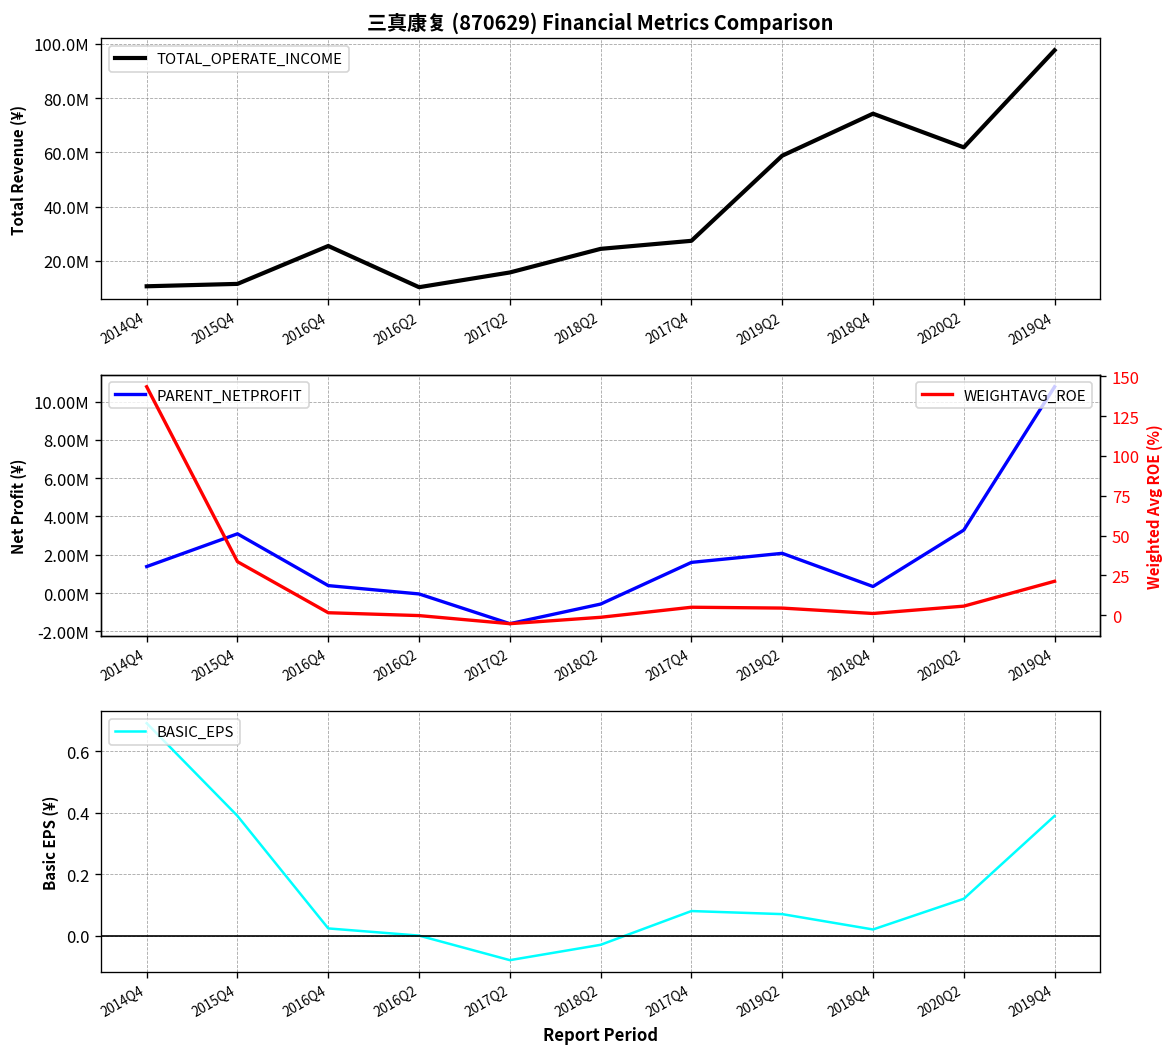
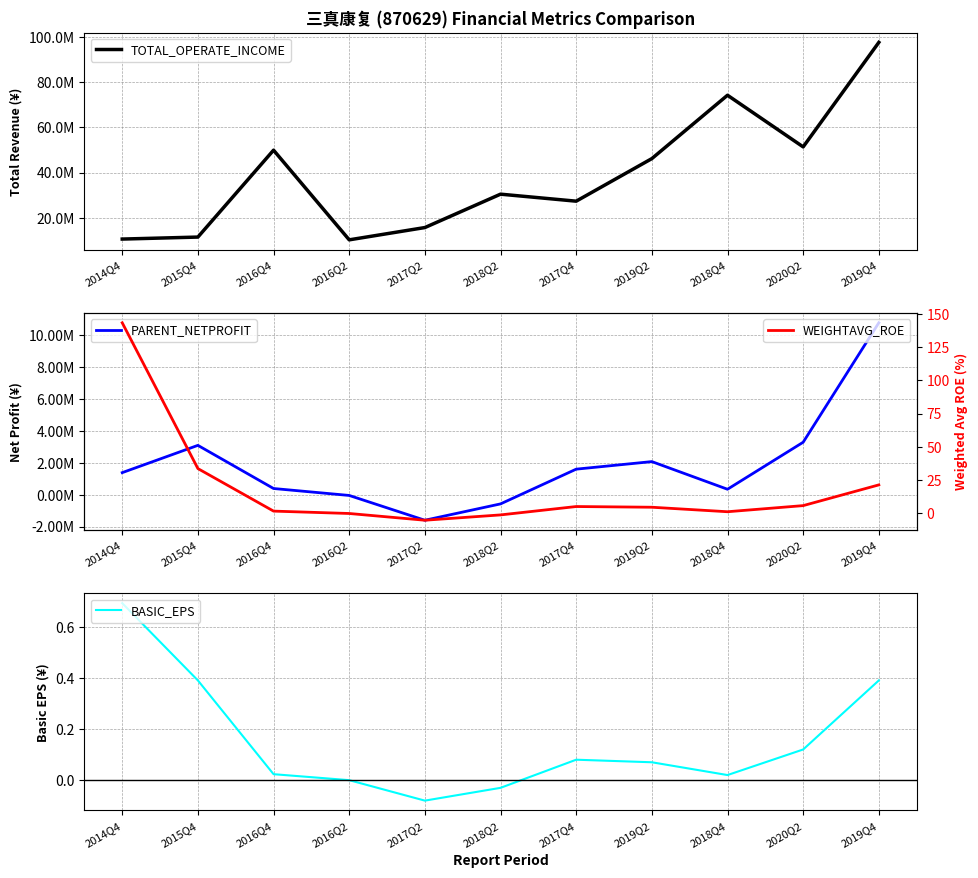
三真康复 (870629) Financial Metrics Comparison, 2016Q4: 25000000 -> 50000000
三真康复 (870629) Financial Metrics Comparison, 2018Q2: 24000000 -> 30000000
三真康复 (870629) Financial Metrics Comparison, 2019Q2: 59000000 -> 46000000
三真康复 (870629) Financial Metrics Comparison, 2020Q2: 62000000 -> 51000000
